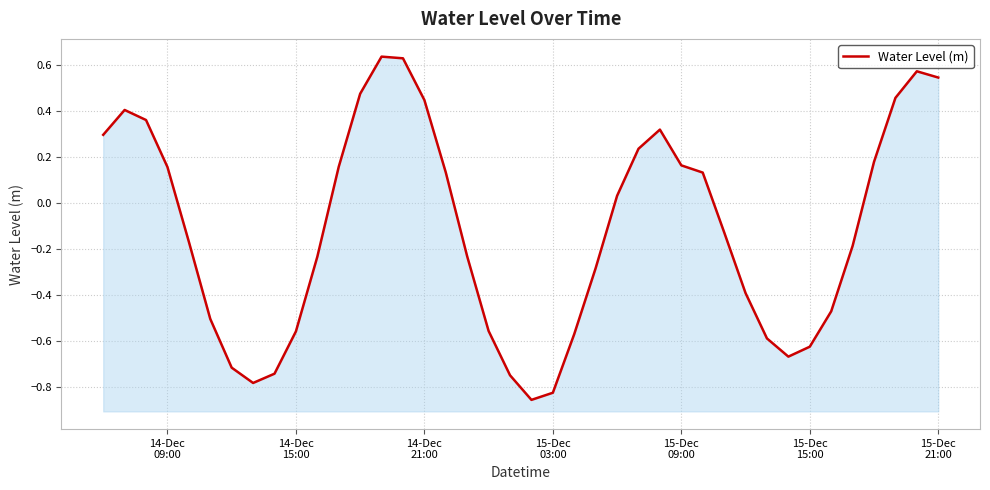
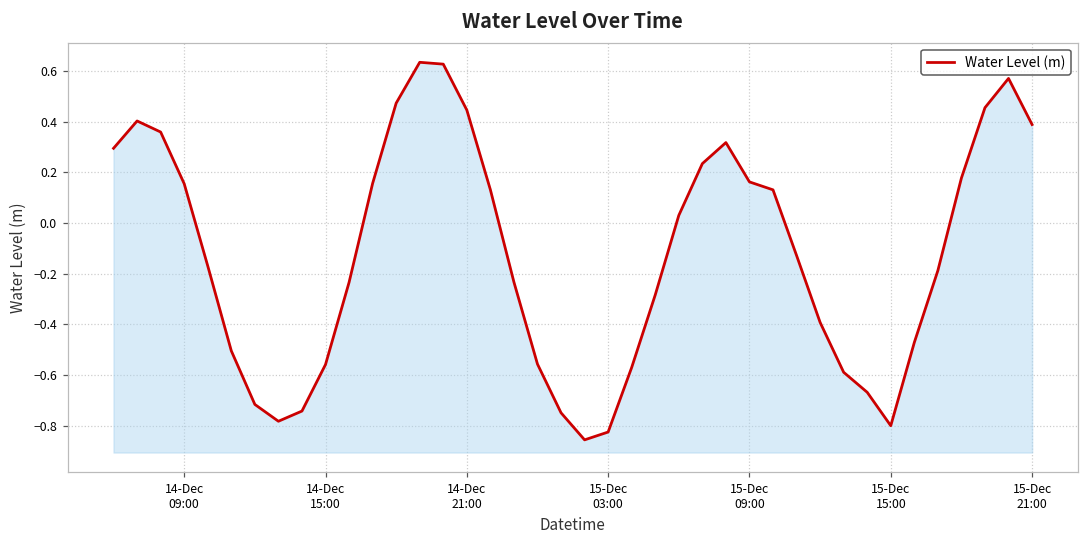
15-Dec 15:00: -0.62 -> -0.80
15-Dec 21:00: 0.54 -> 0.39
